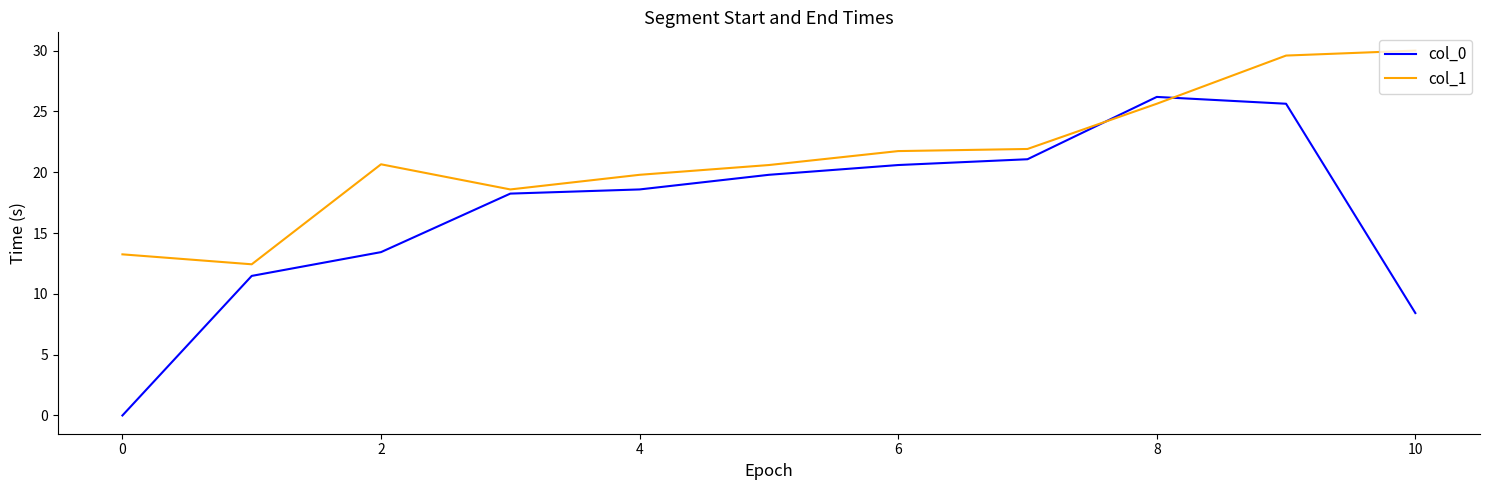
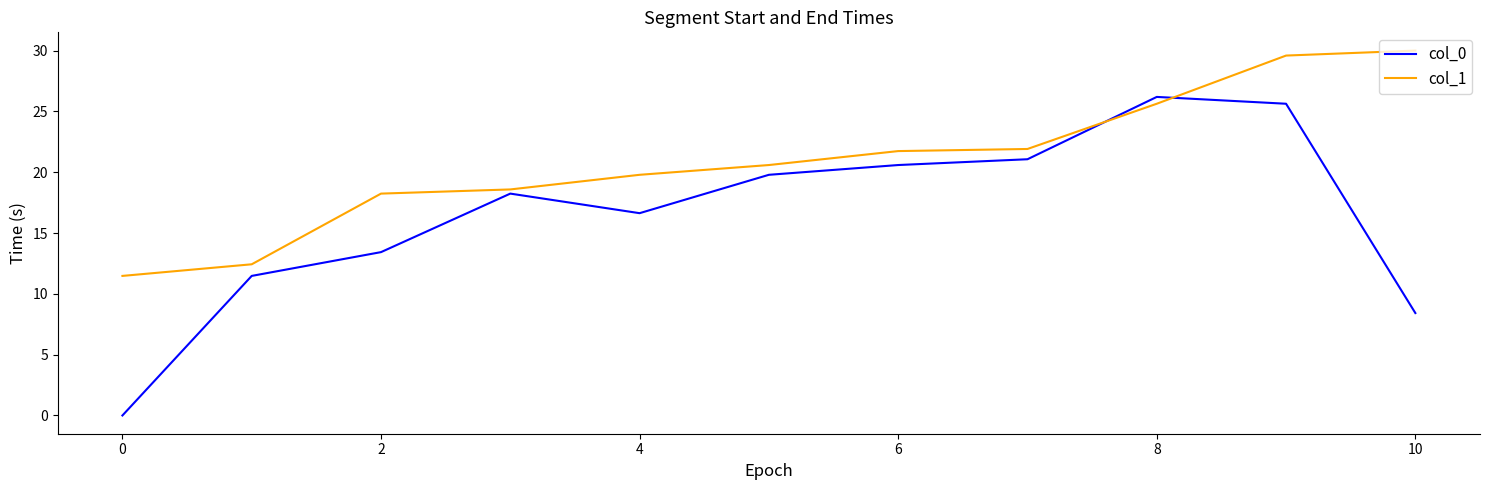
col_1, 0: 13.2 -> 11.5
col_1, 2: 20.7 -> 18.2
col_0, 4: 18.6 -> 16.6
